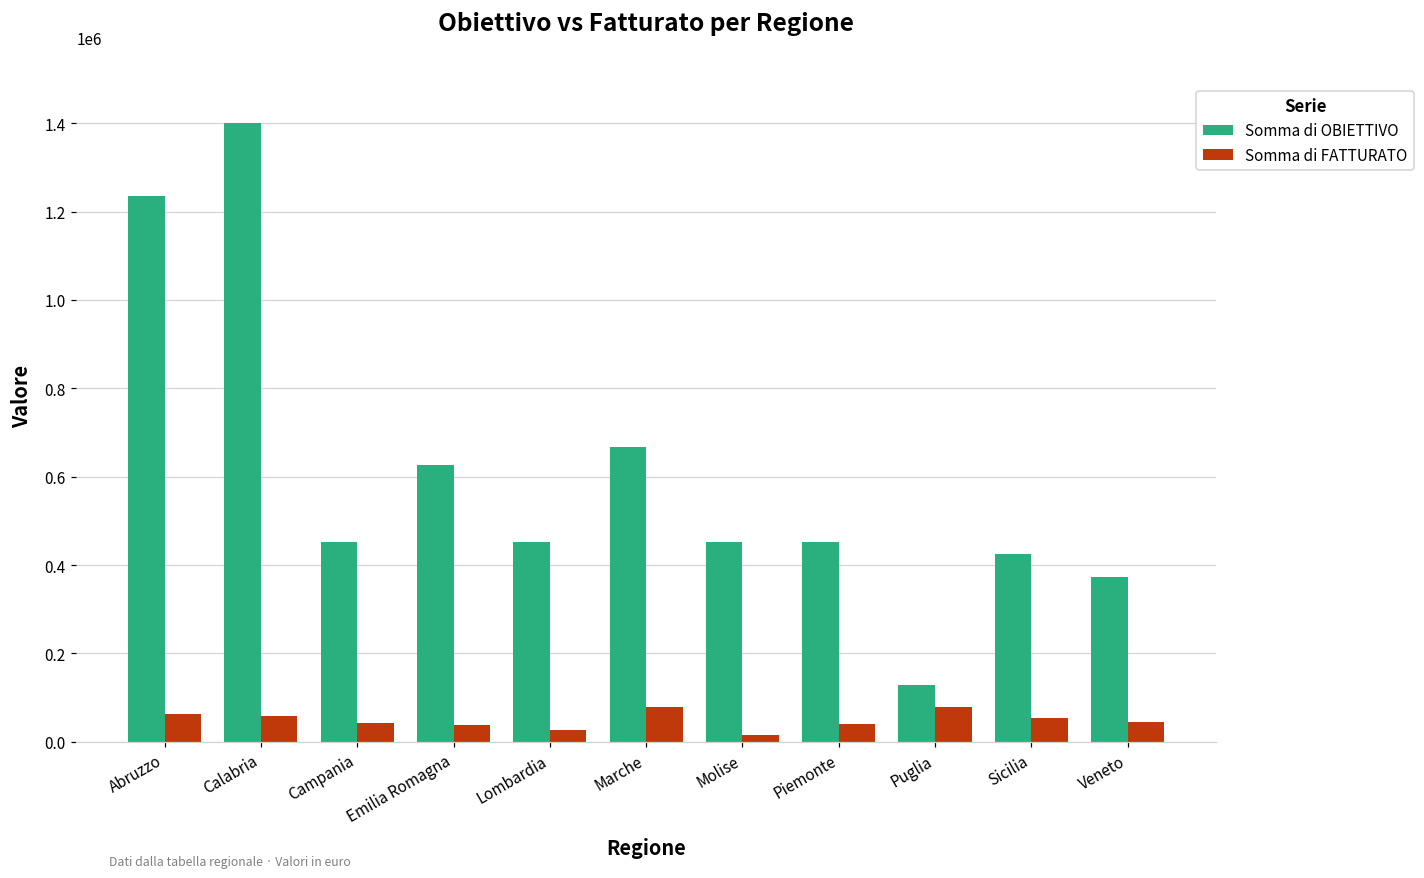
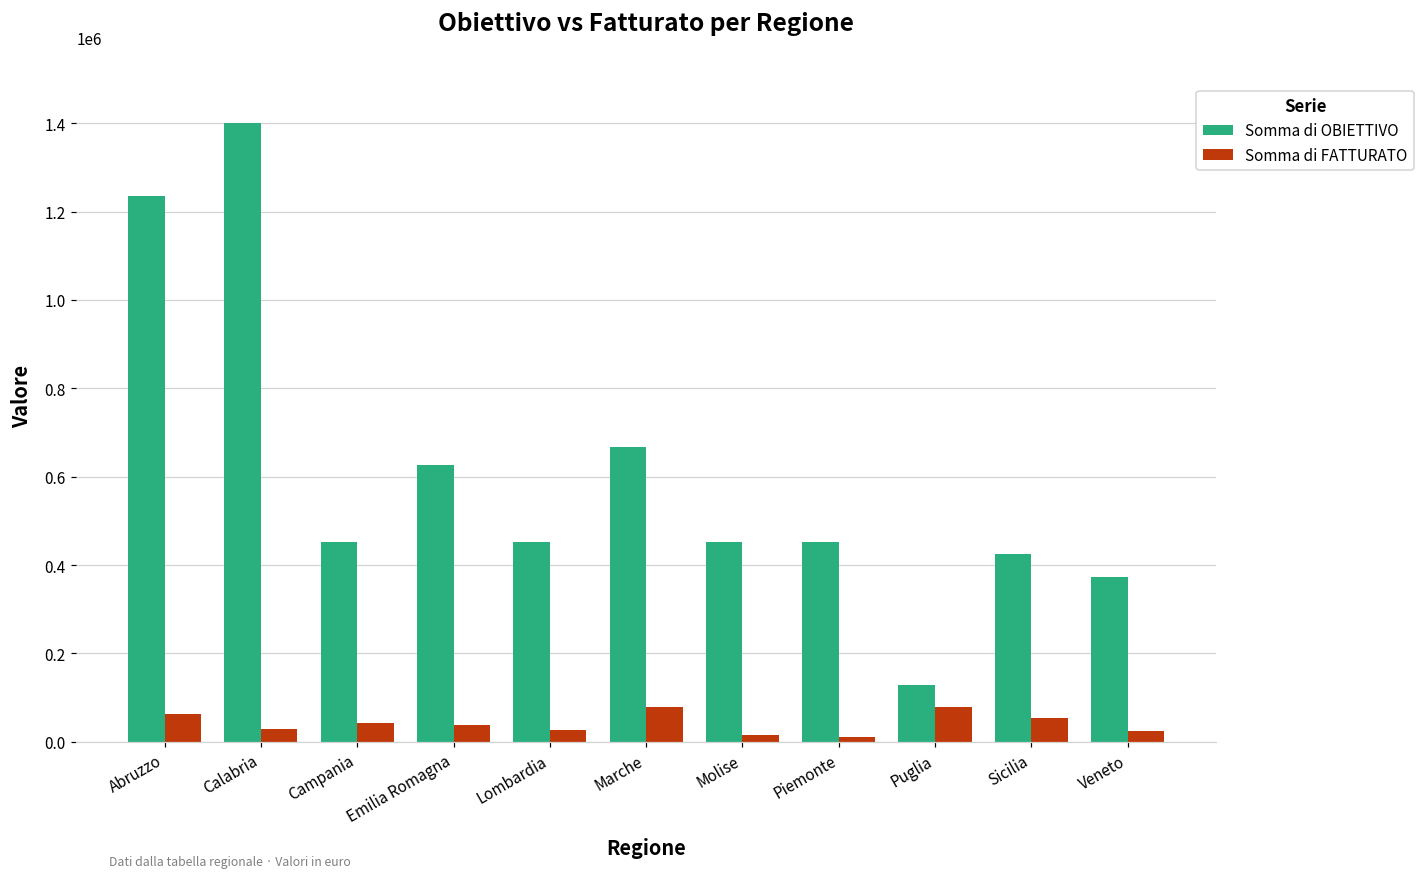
Somma di FATTURATO, Calabria: 60000 -> 30000
Somma di FATTURATO, Piemonte: 40000 -> 10000
Somma di FATTURATO, Veneto: 50000 -> 20000
